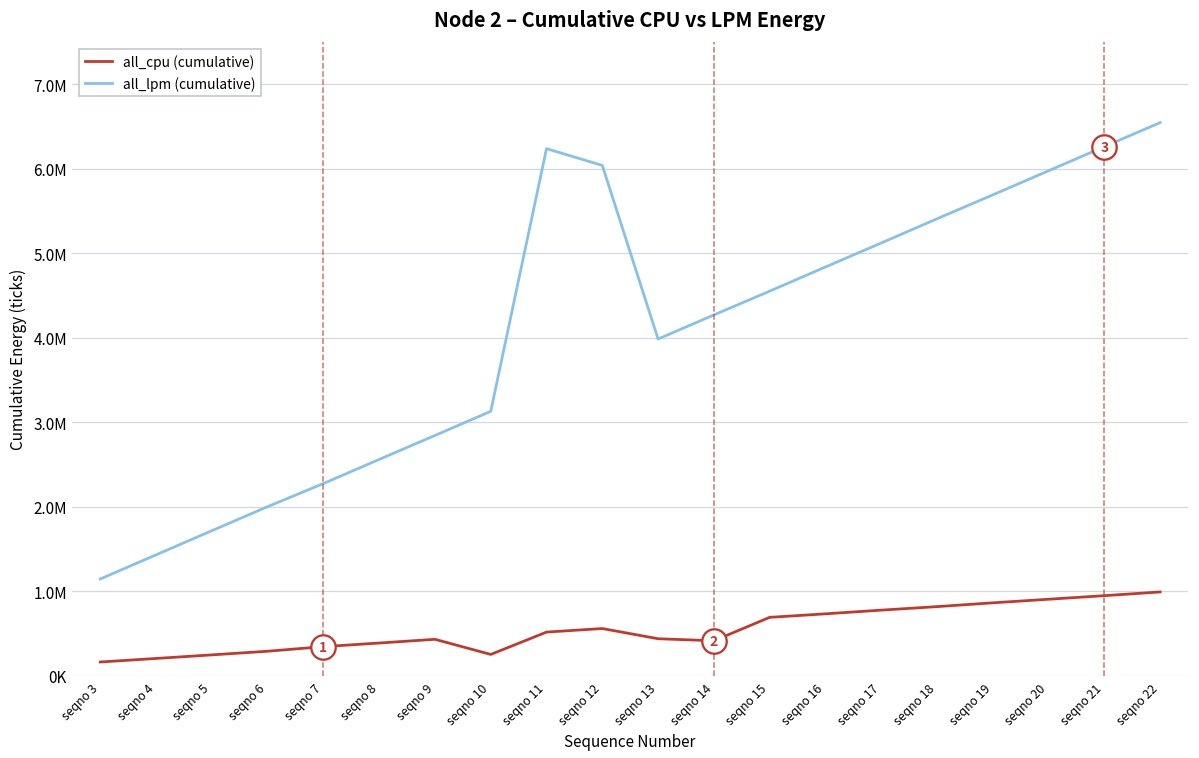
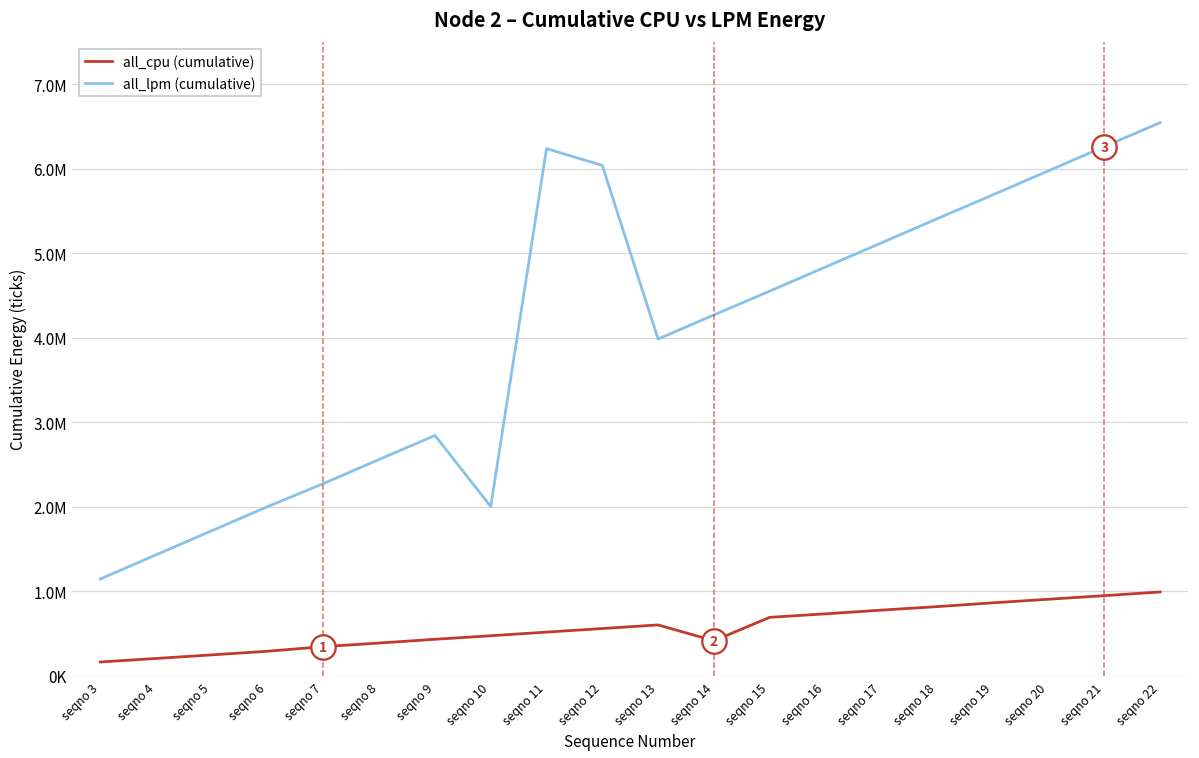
all_cpu (cumulative), seqno 10: 300000 -> 500000
all_lpm (cumulative), seqno 10: 3100000 -> 2000000
all_cpu (cumulative), seqno 13: 400000 -> 600000
